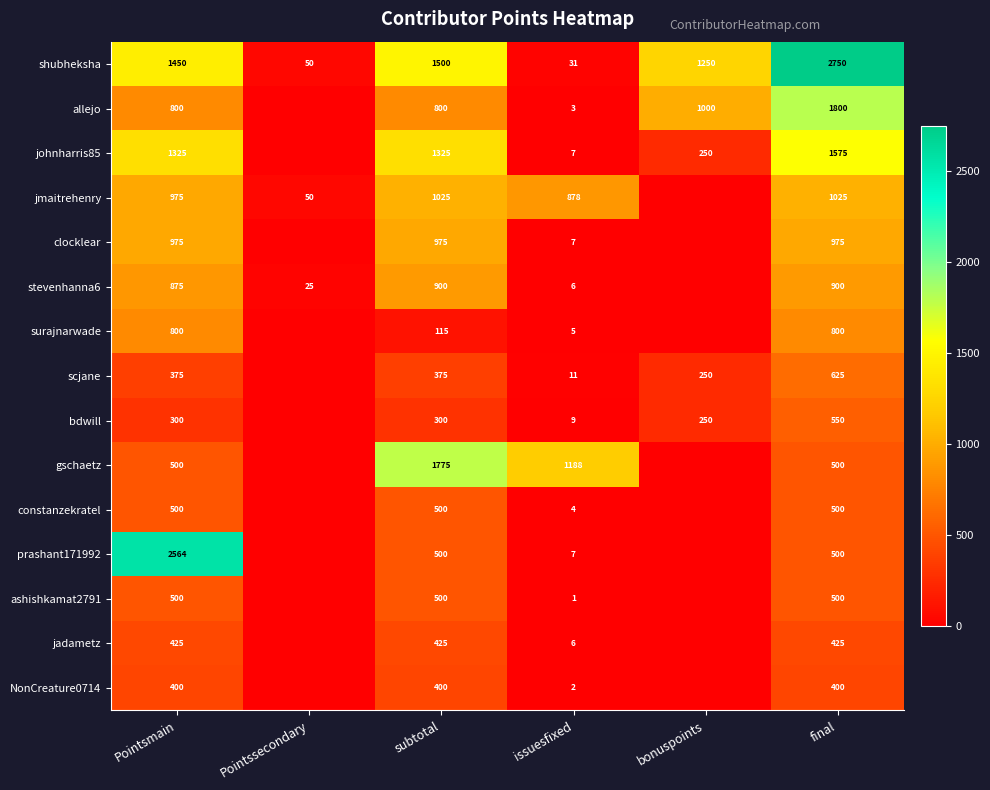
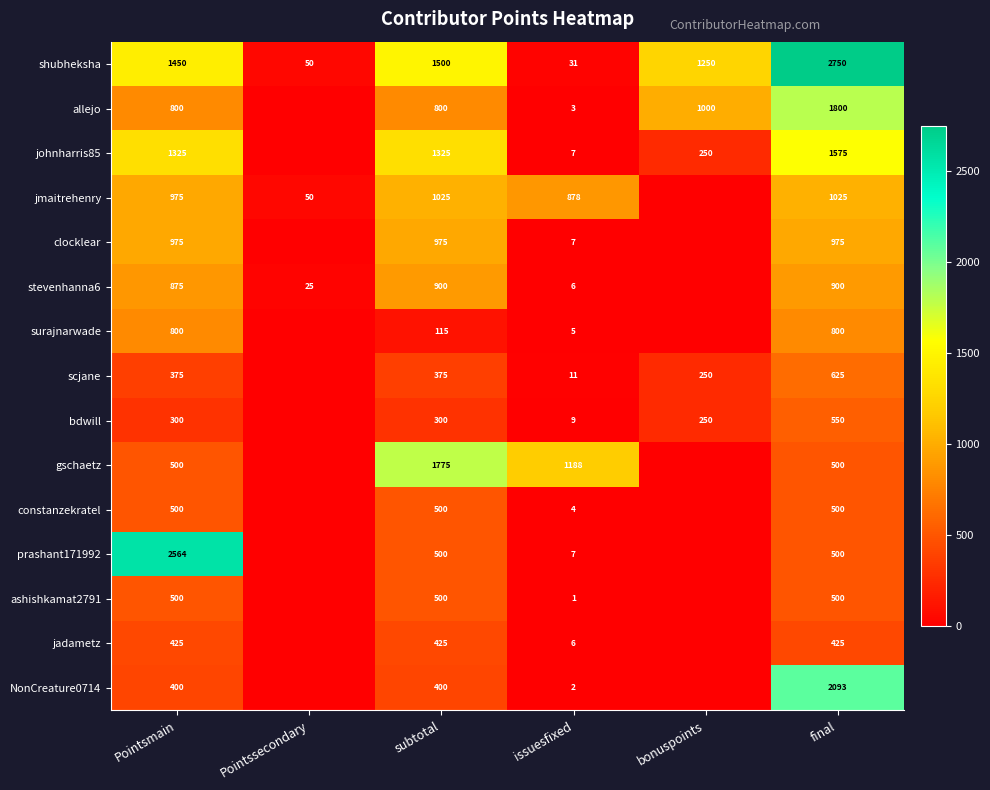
NonCreature0714, final: 400 -> 2093
